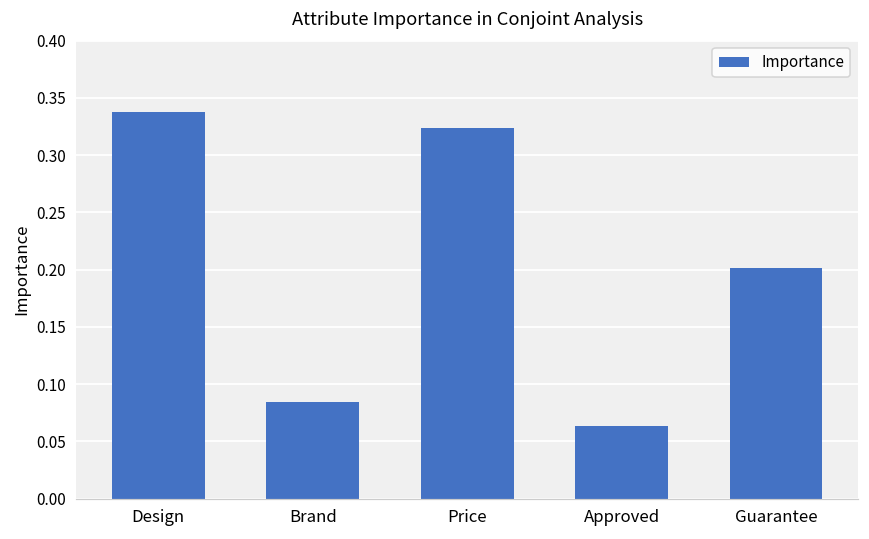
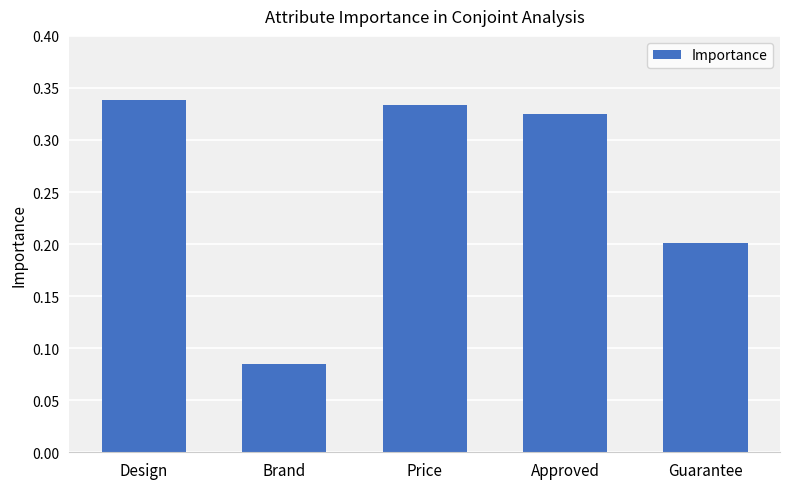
Price: 0.324 -> 0.334
Approved: 0.063 -> 0.325
